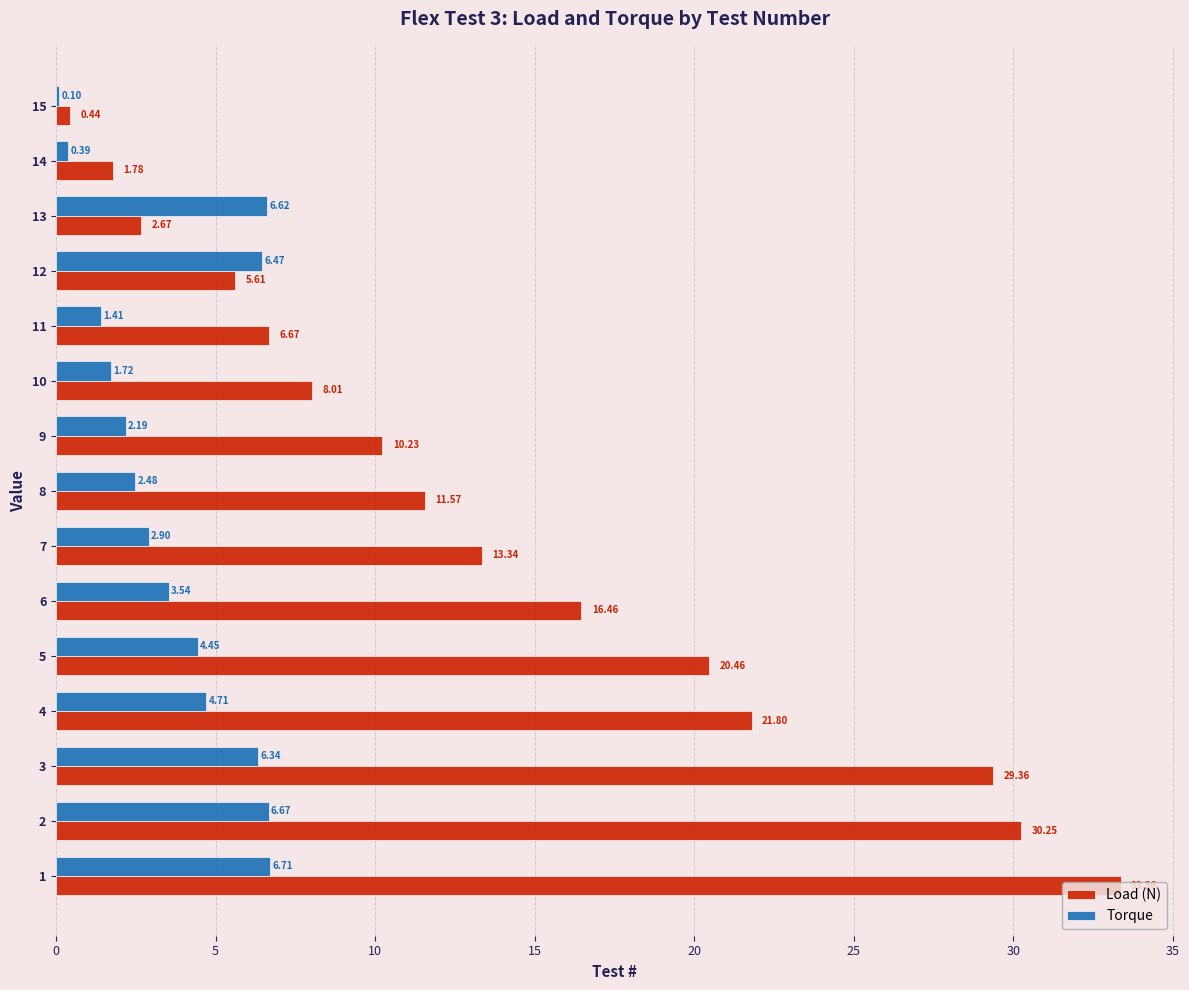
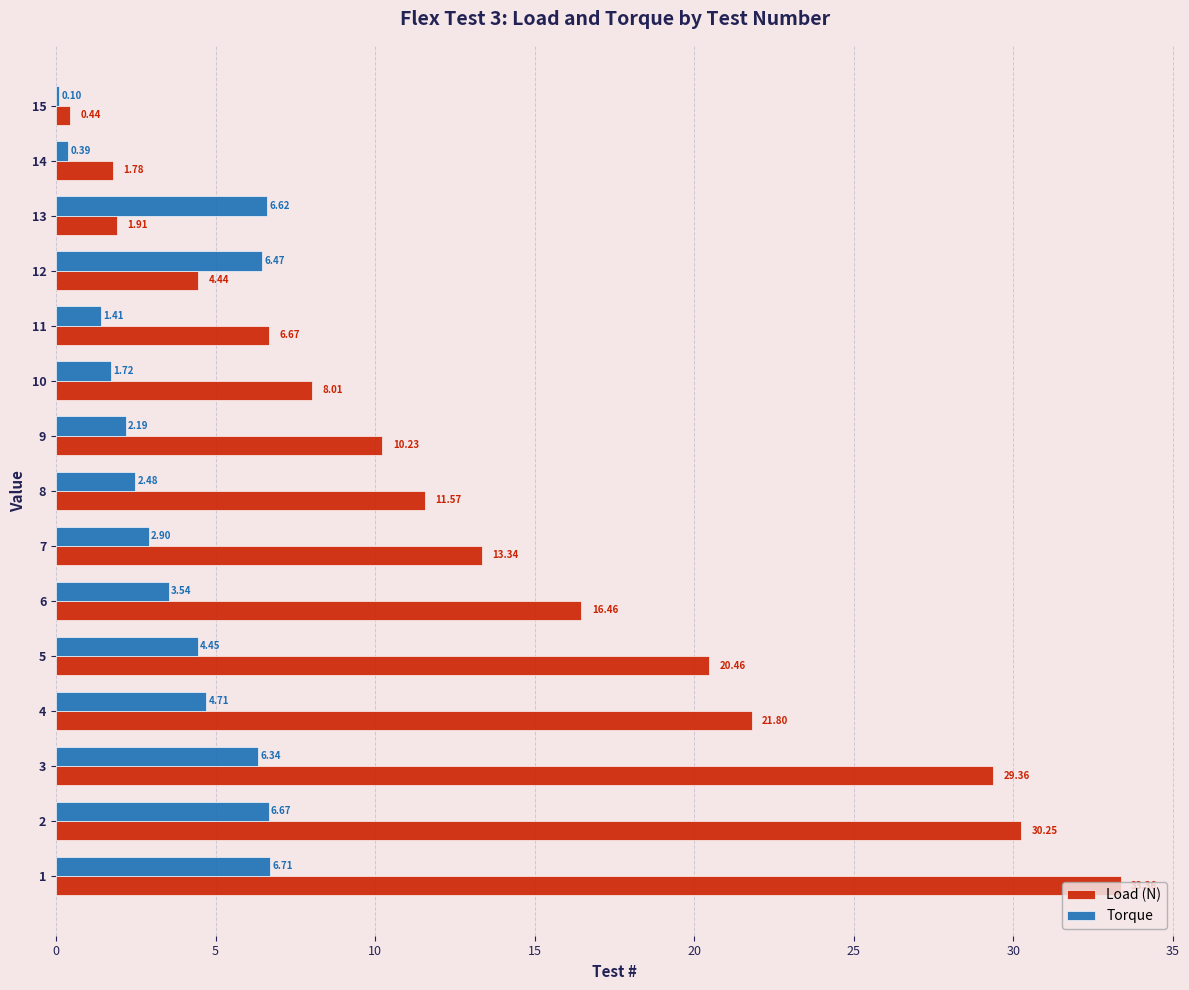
Load (N), 13: 2.67 -> 1.91
Load (N), 12: 5.61 -> 4.44
